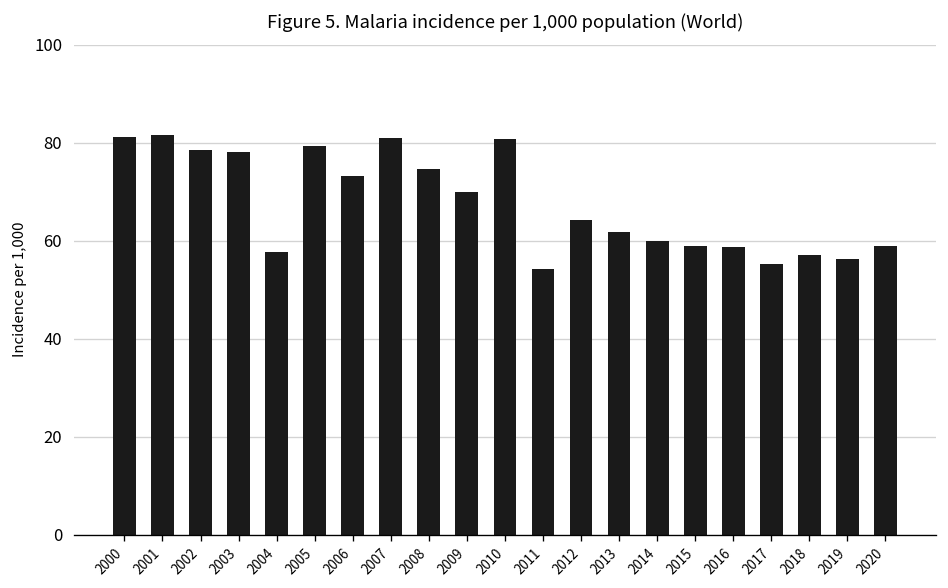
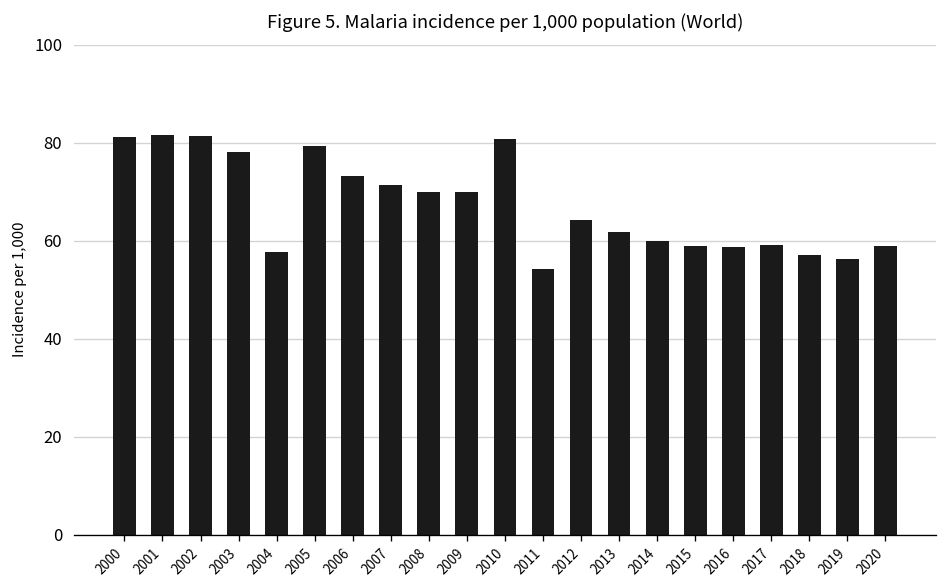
2002: 78 -> 81
2007: 81 -> 71
2008: 75 -> 70
2017: 55 -> 59
